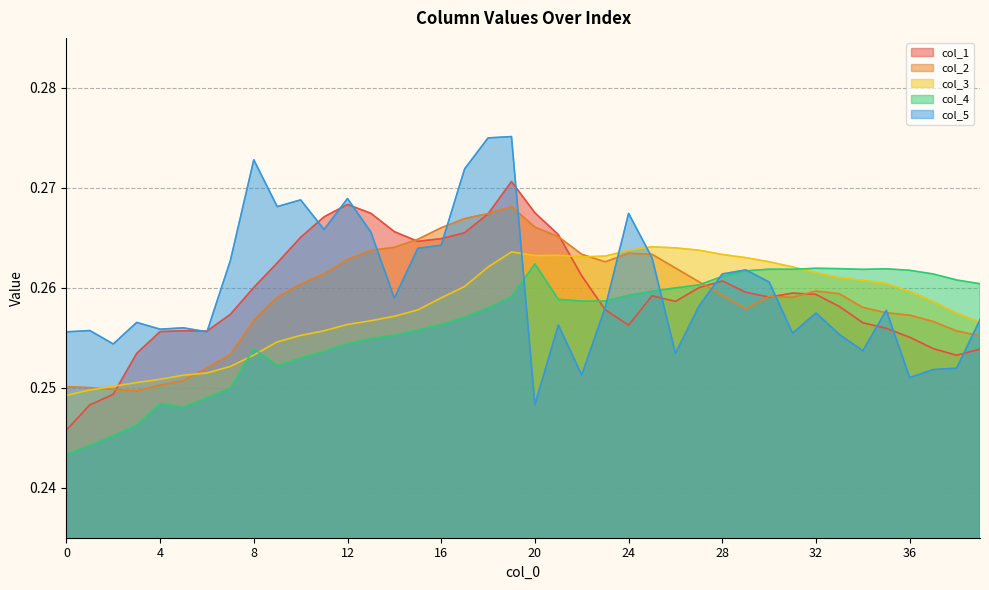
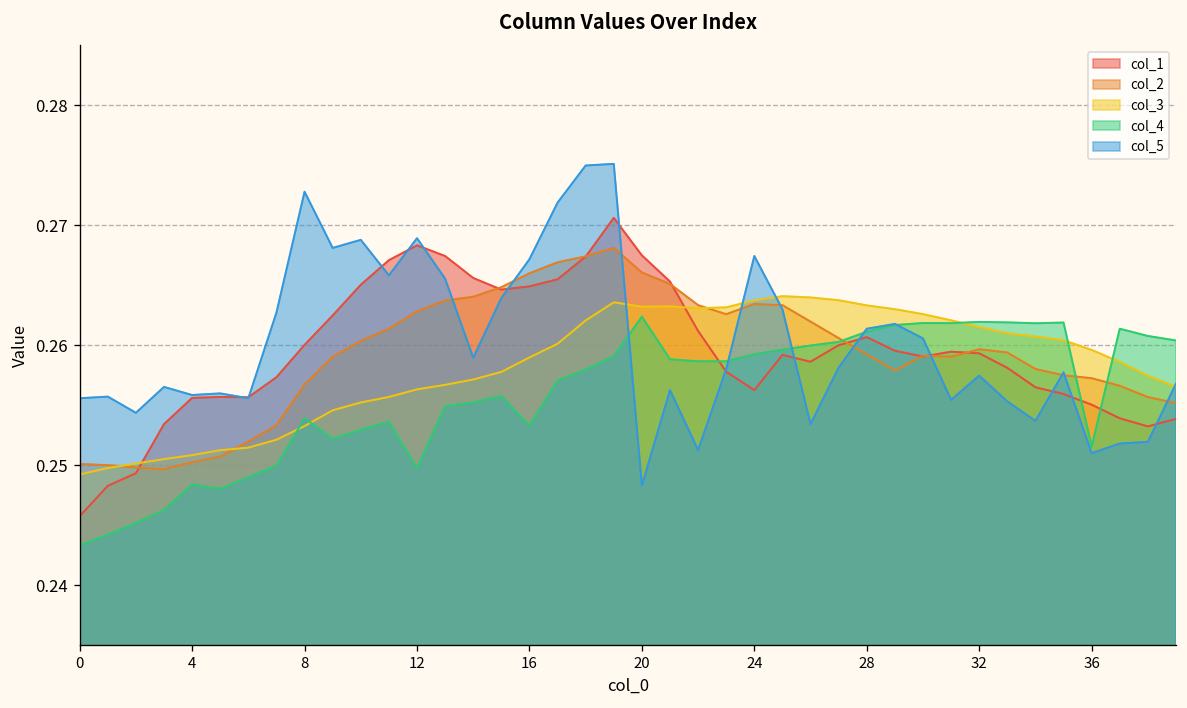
col_4, 12: 0.254 -> 0.250
col_4, 16: 0.256 -> 0.253
col_5, 16: 0.264 -> 0.267
col_4, 36: 0.262 -> 0.252
